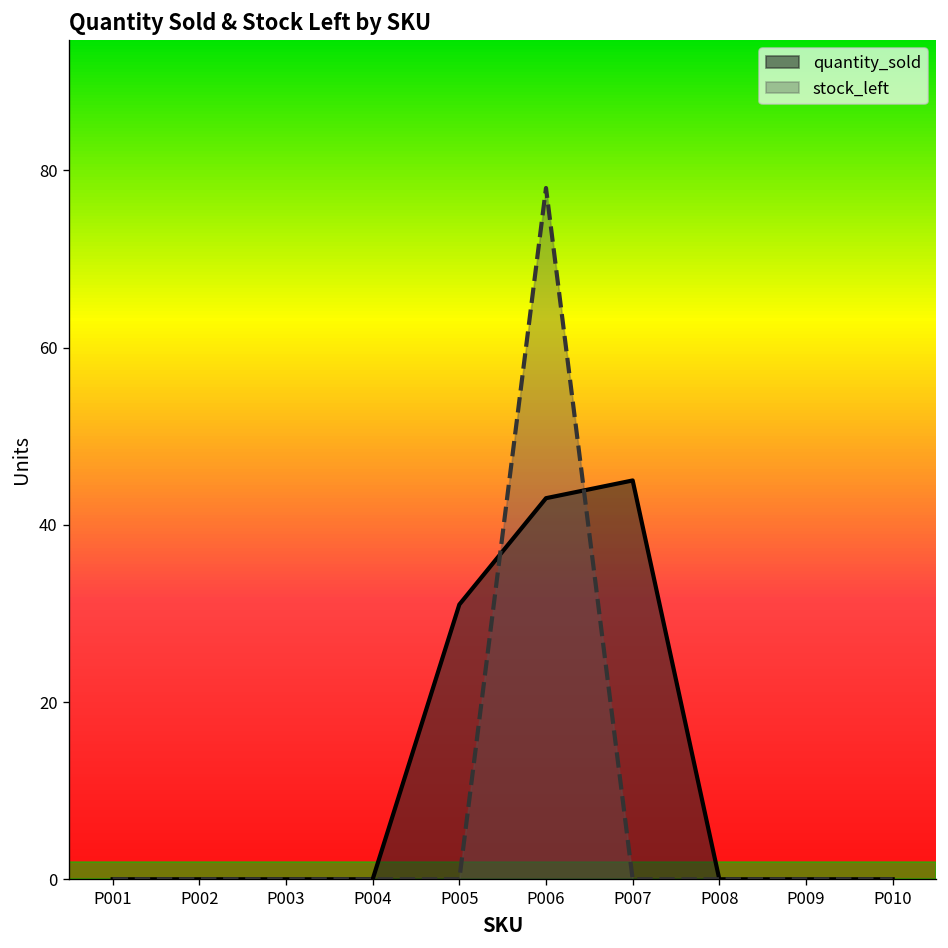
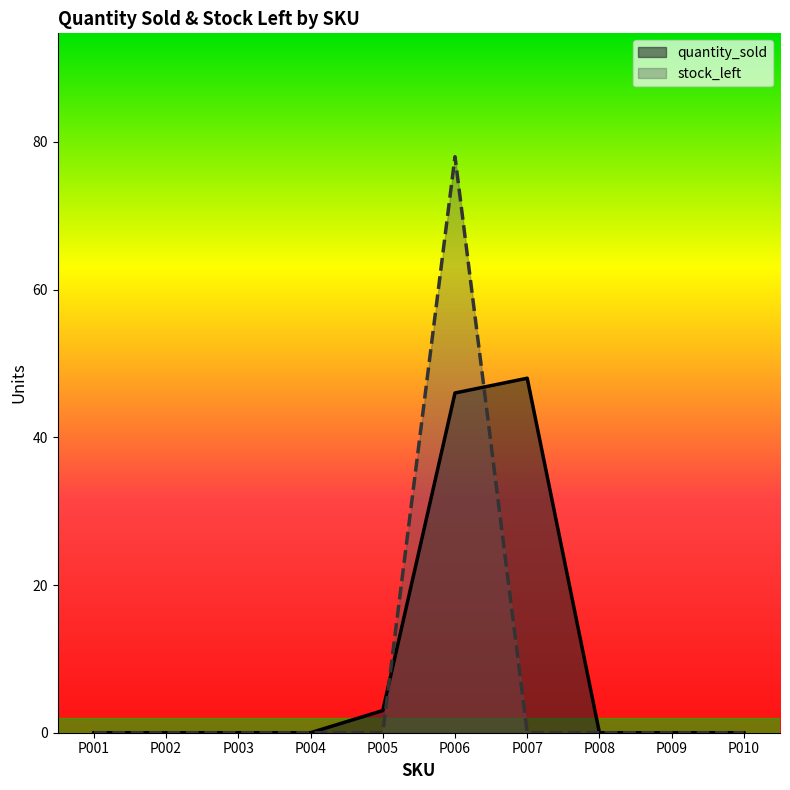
quantity_sold, P005: 31 -> 3
quantity_sold, P006: 43 -> 46
quantity_sold, P007: 45 -> 48
